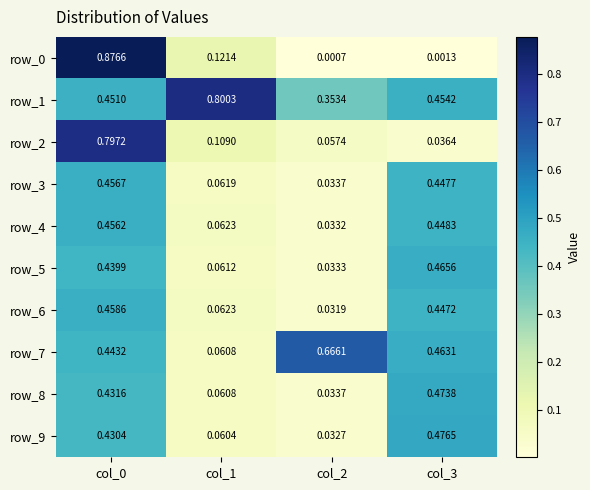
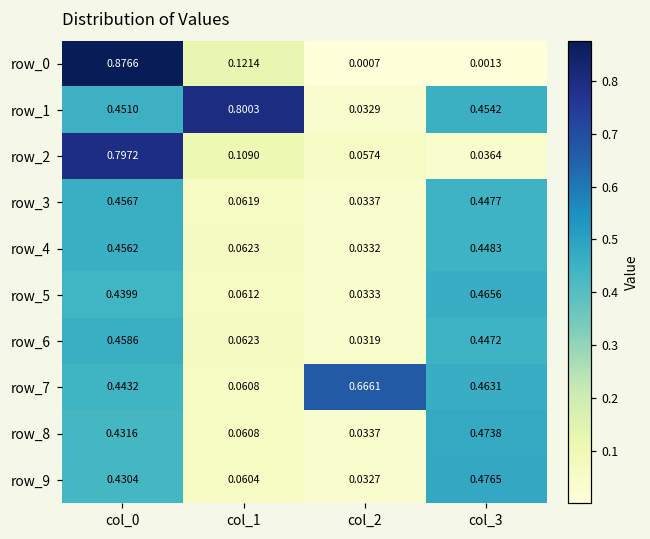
row_1, col_2: 0.3534 -> 0.0329
